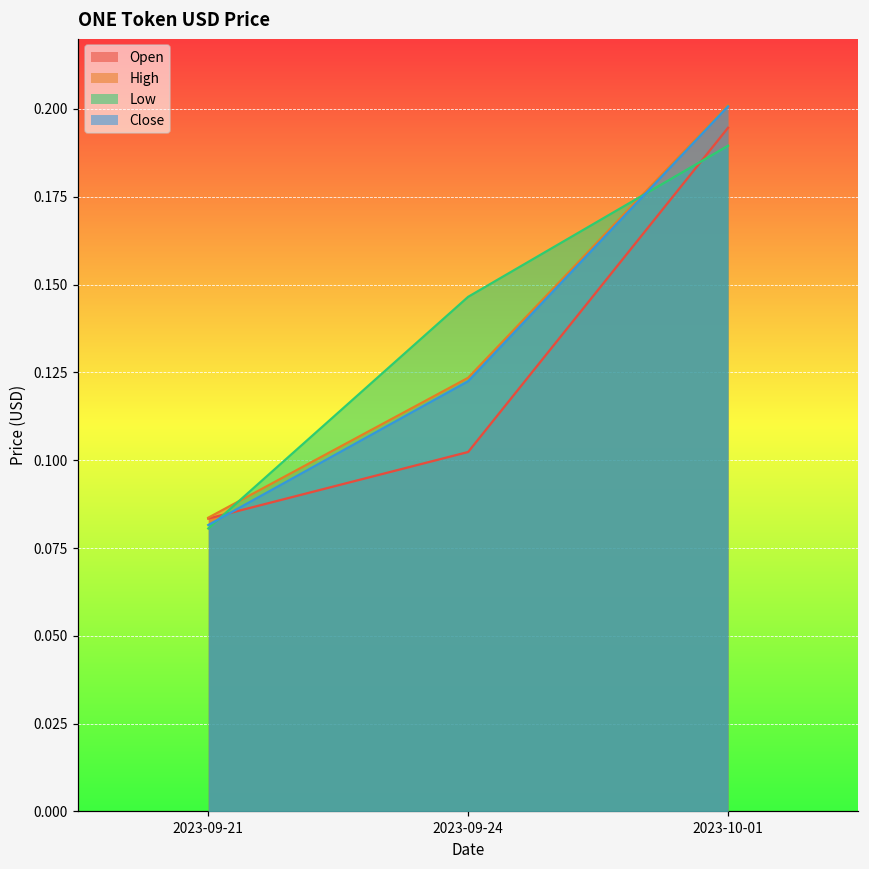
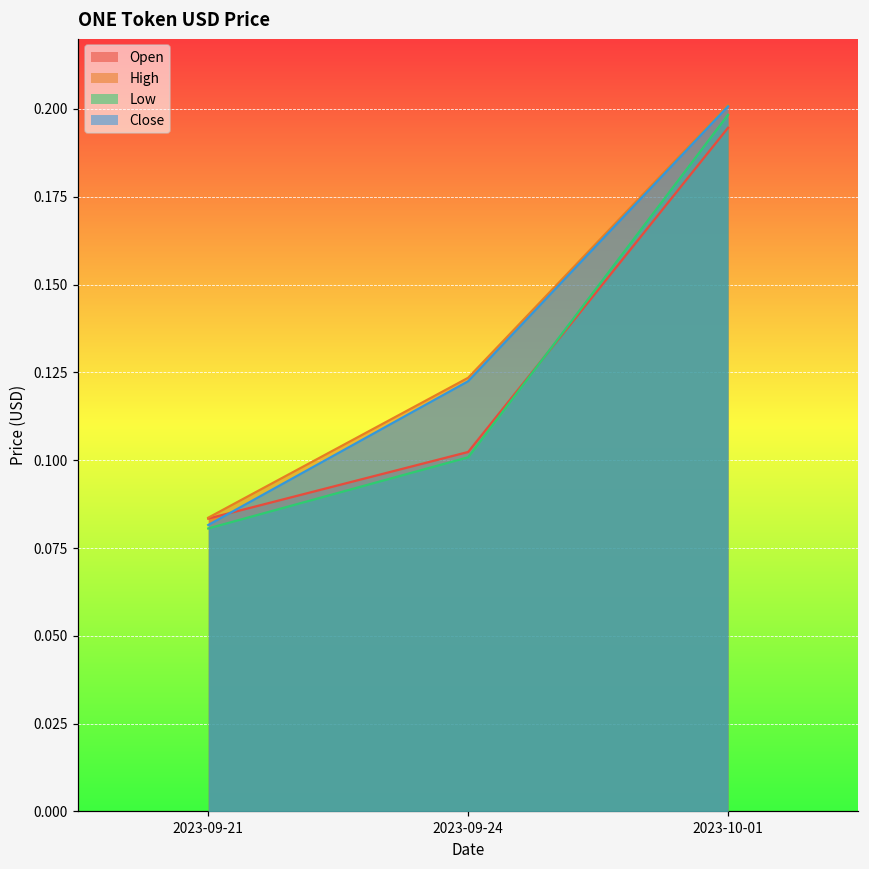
Low, 2023-09-24: 0.146 -> 0.101
Low, 2023-10-01: 0.190 -> 0.198
